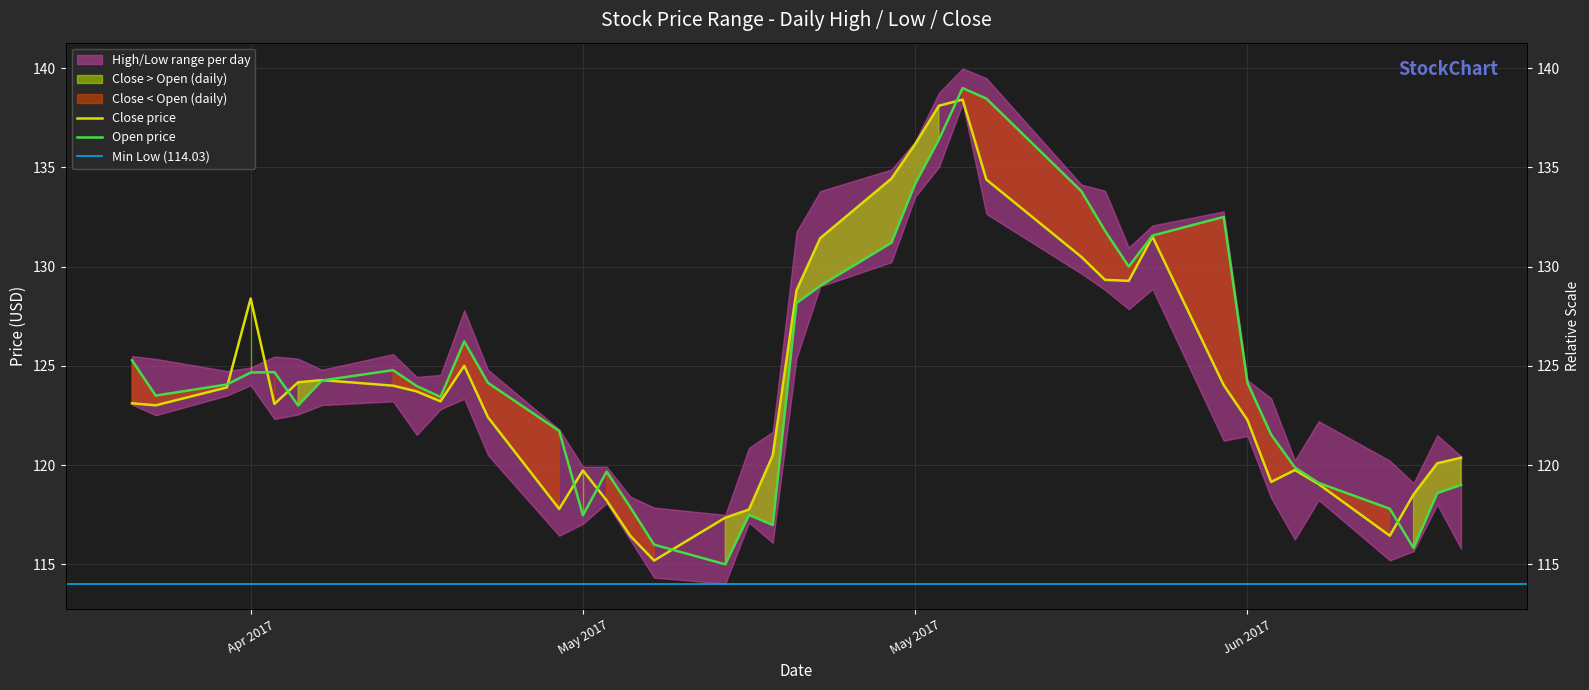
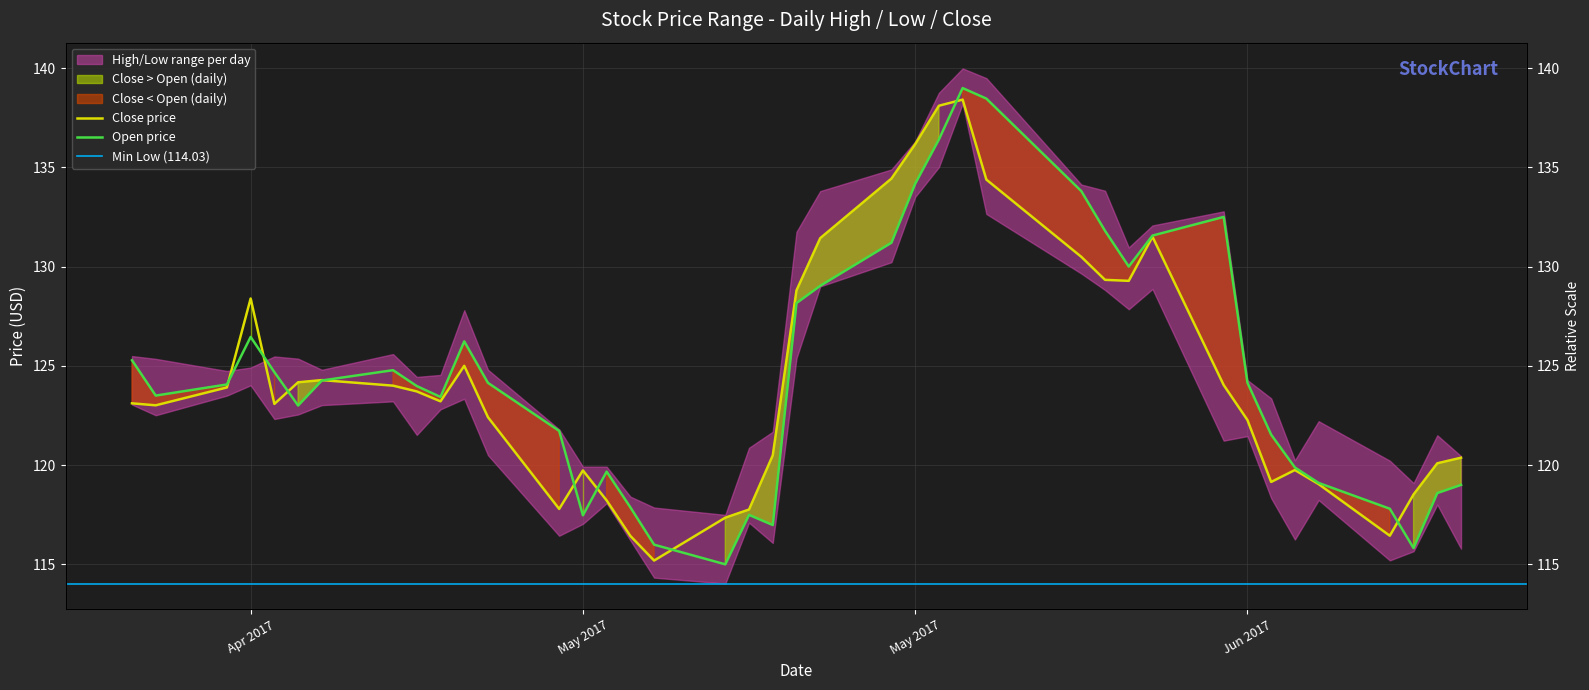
Open price, Apr 2017: 124.7 -> 126.5
